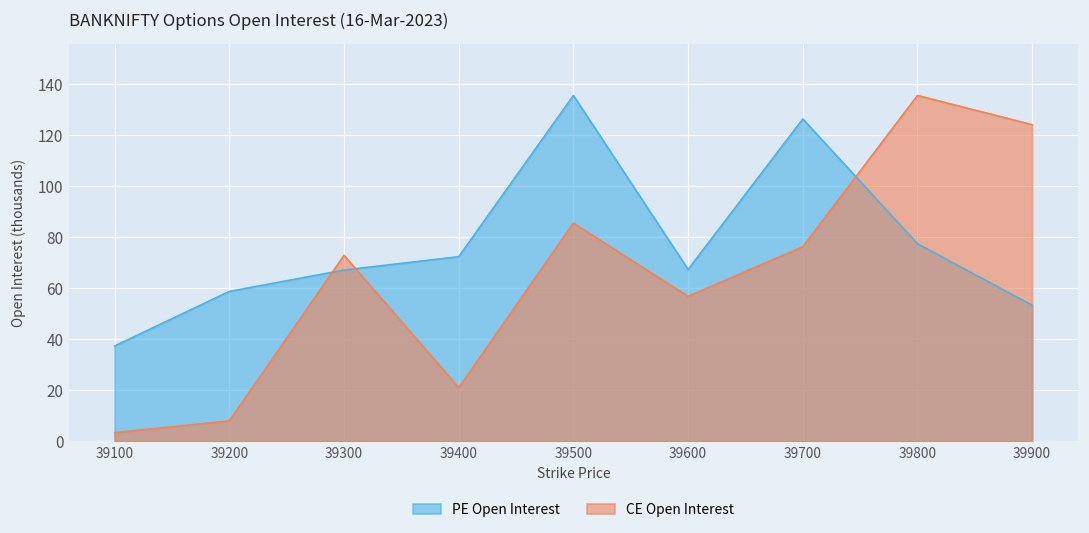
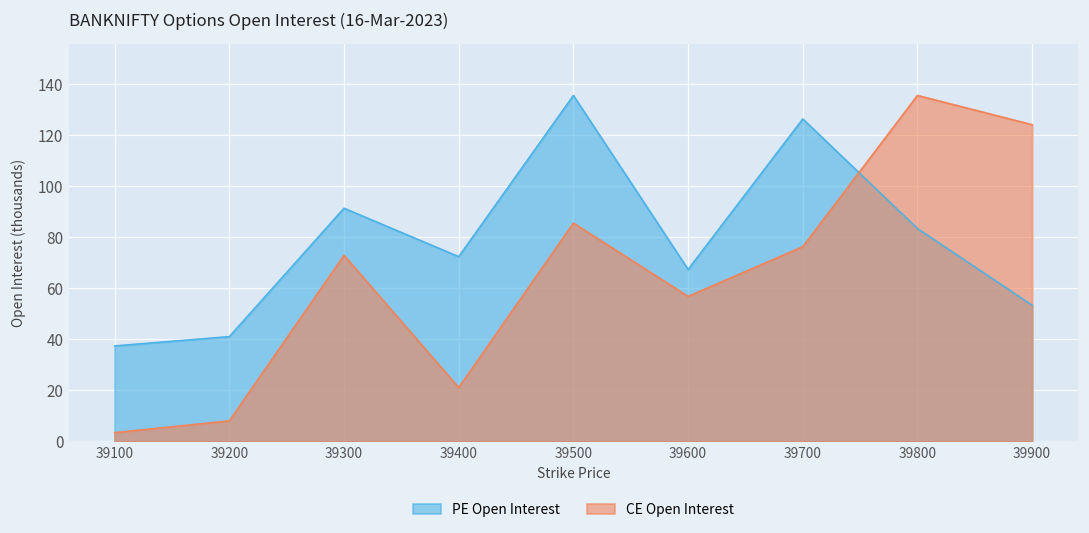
PE Open Interest, 39200: 59 -> 41
PE Open Interest, 39300: 67 -> 91
PE Open Interest, 39800: 77 -> 83
